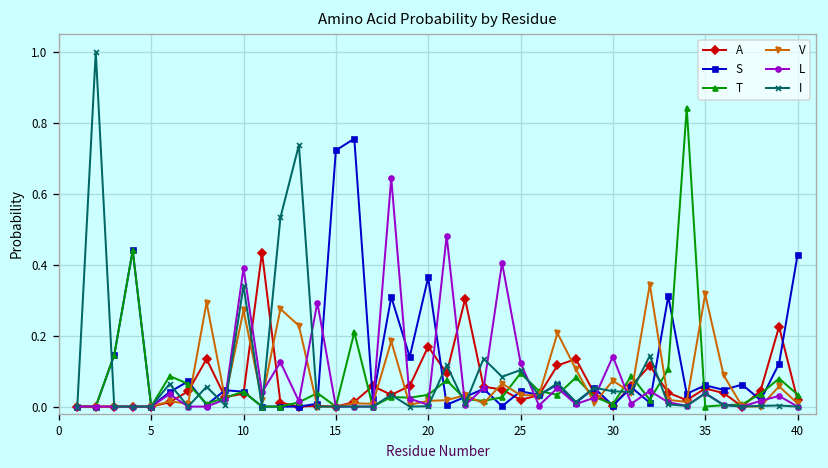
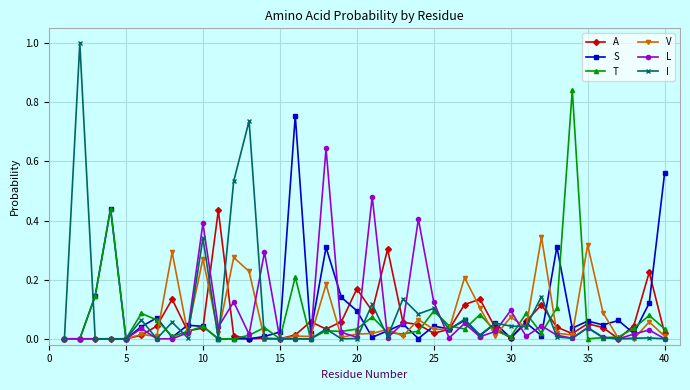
S, 15: 0.72 -> 0.02
S, 20: 0.36 -> 0.10
L, 30: 0.14 -> 0.10
S, 40: 0.43 -> 0.56
